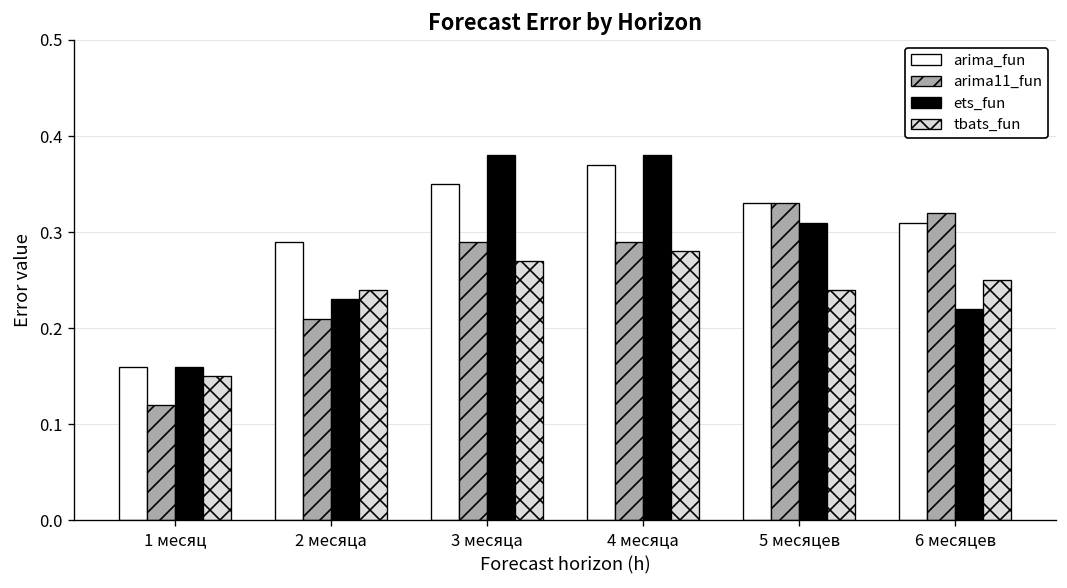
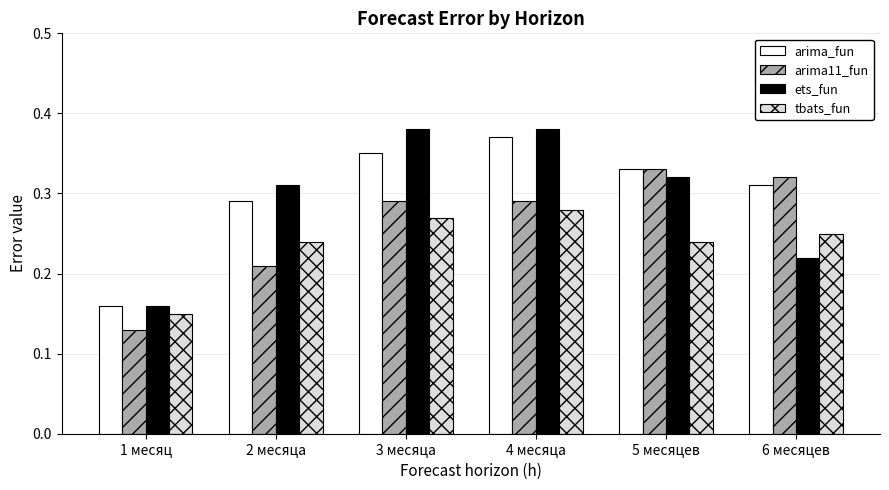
arima11_fun, 1 месяц: 0.12 -> 0.13
ets_fun, 2 месяца: 0.23 -> 0.31
ets_fun, 5 месяцев: 0.31 -> 0.32
